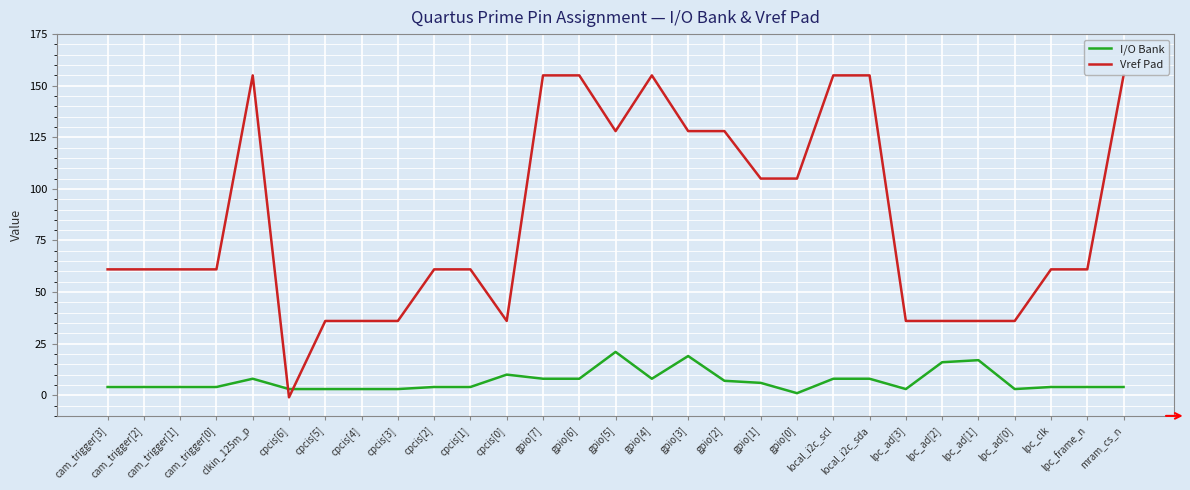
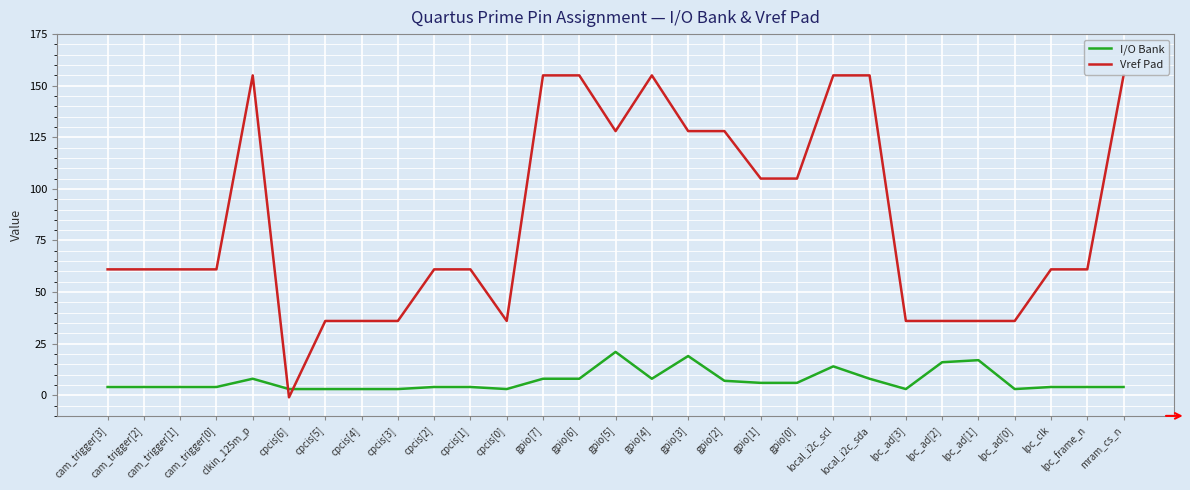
I/O Bank, cpcis[0]: 10 -> 3
I/O Bank, gpio[0]: 1 -> 6
I/O Bank, local_i2c_scl: 8 -> 14
